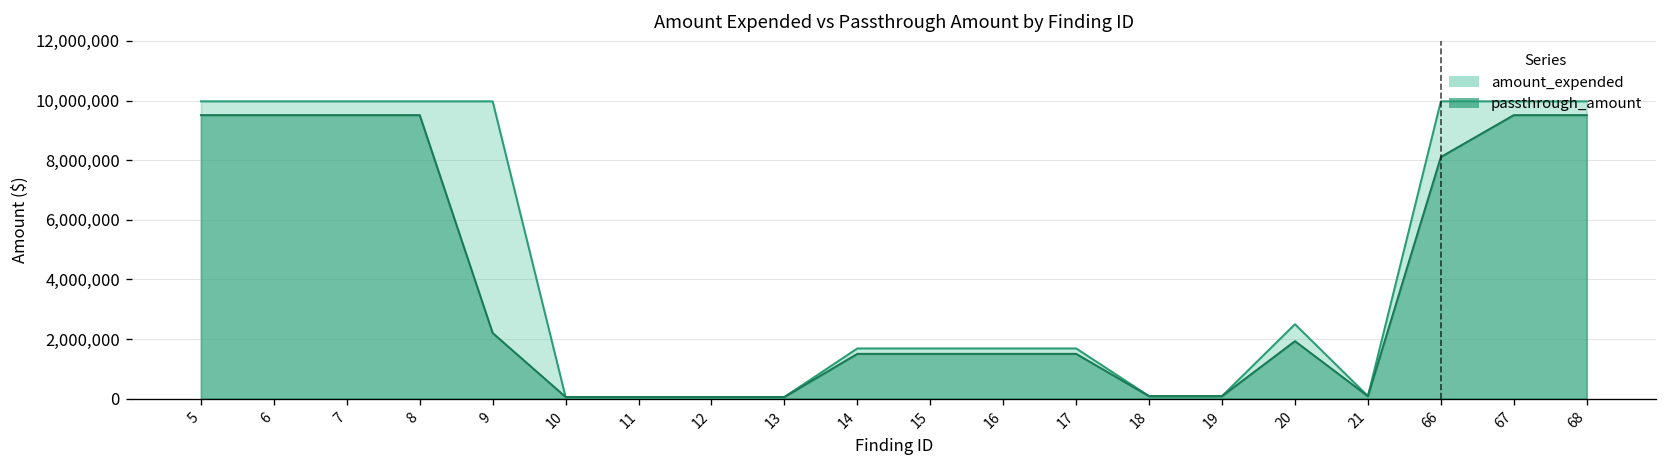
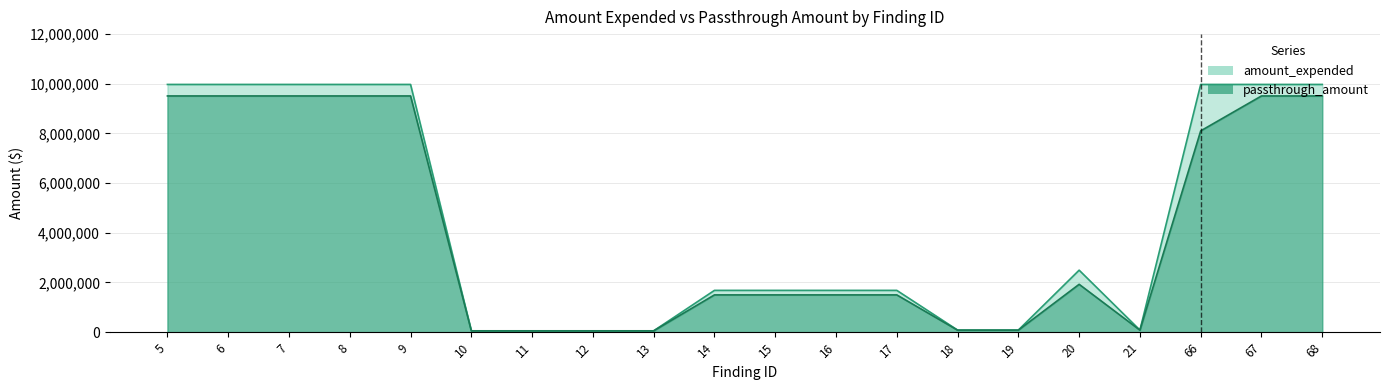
passthrough_amount, 9: 2,200,000 -> 9,500,000
